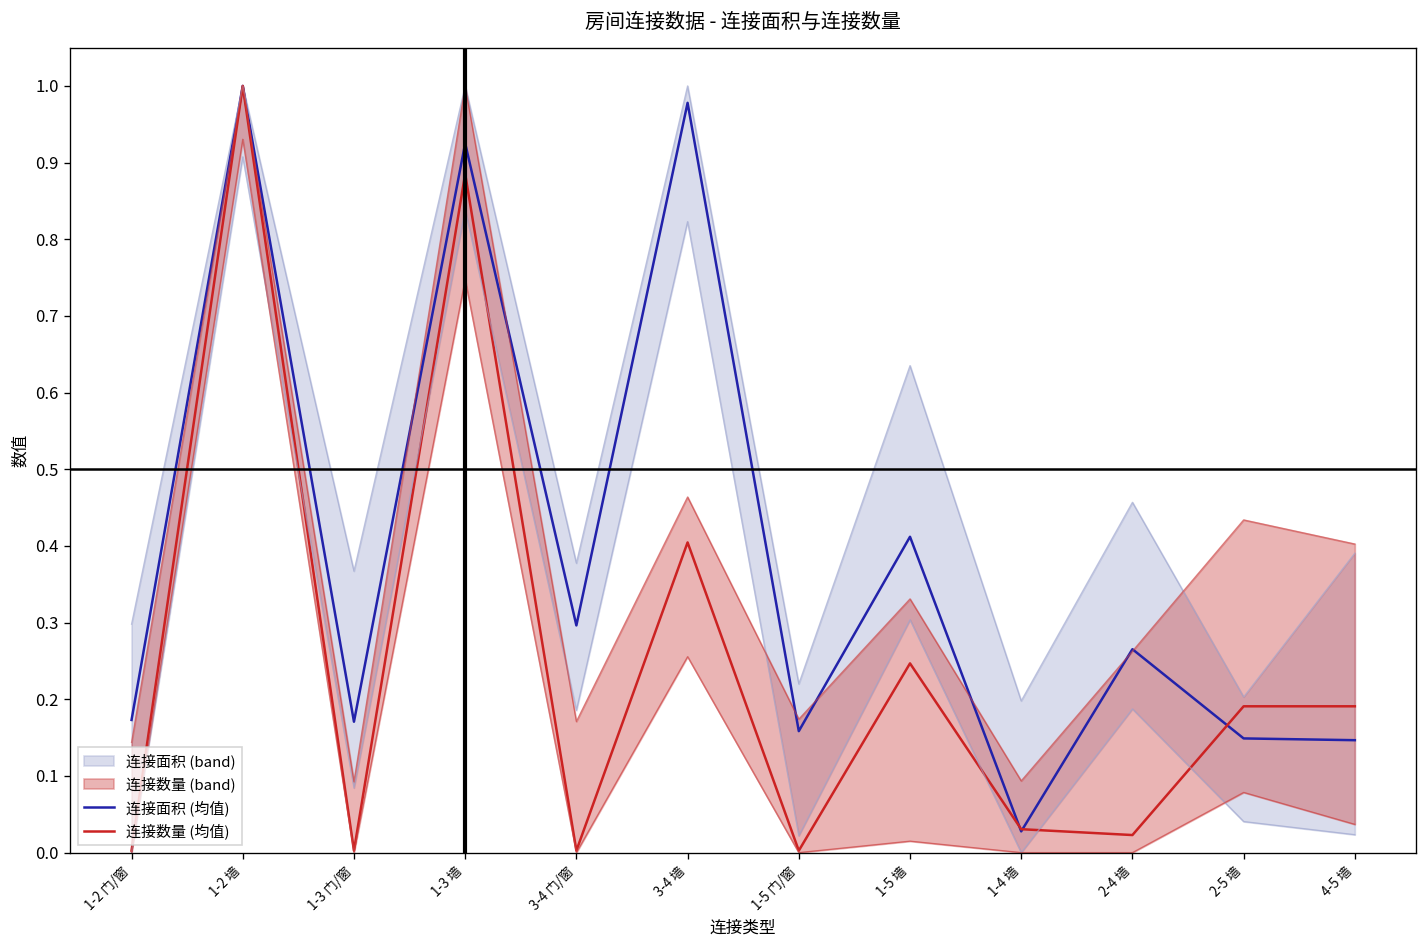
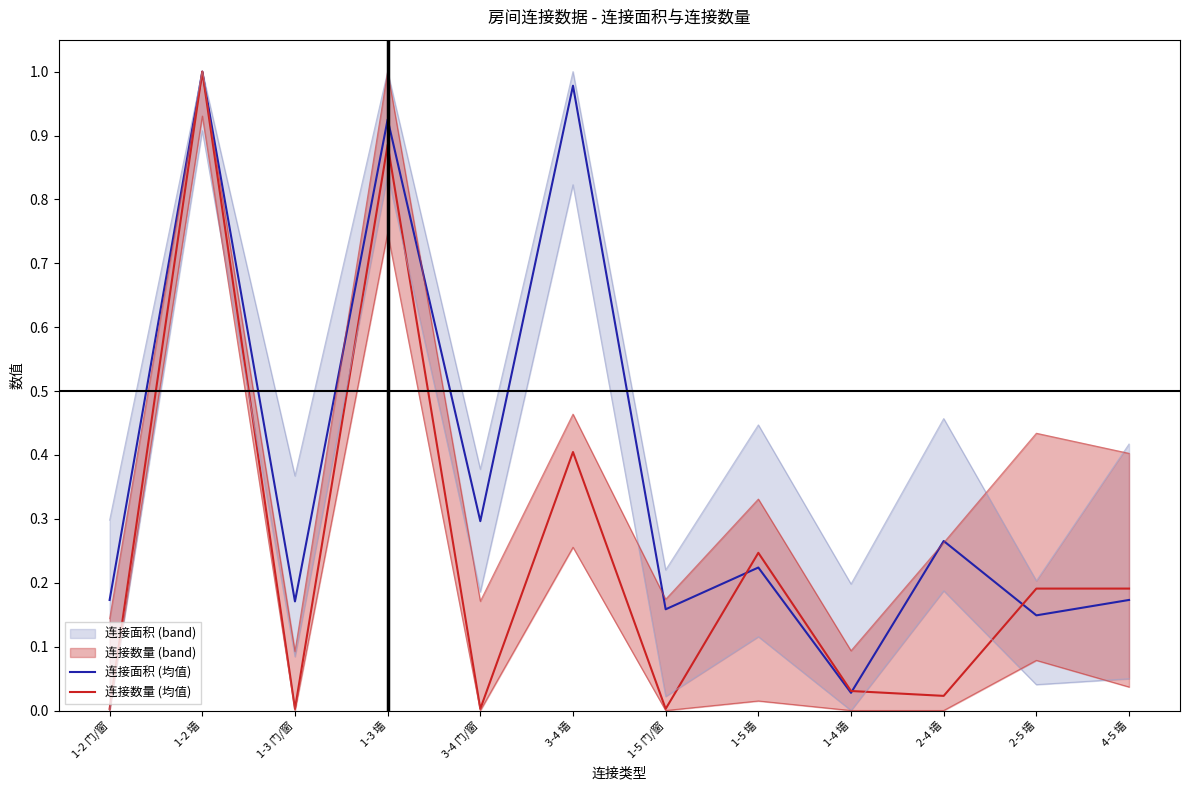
连接面积 (均值), 1-5 墙: 0.41 -> 0.22
连接面积 (均值), 4-5 墙: 0.15 -> 0.17
